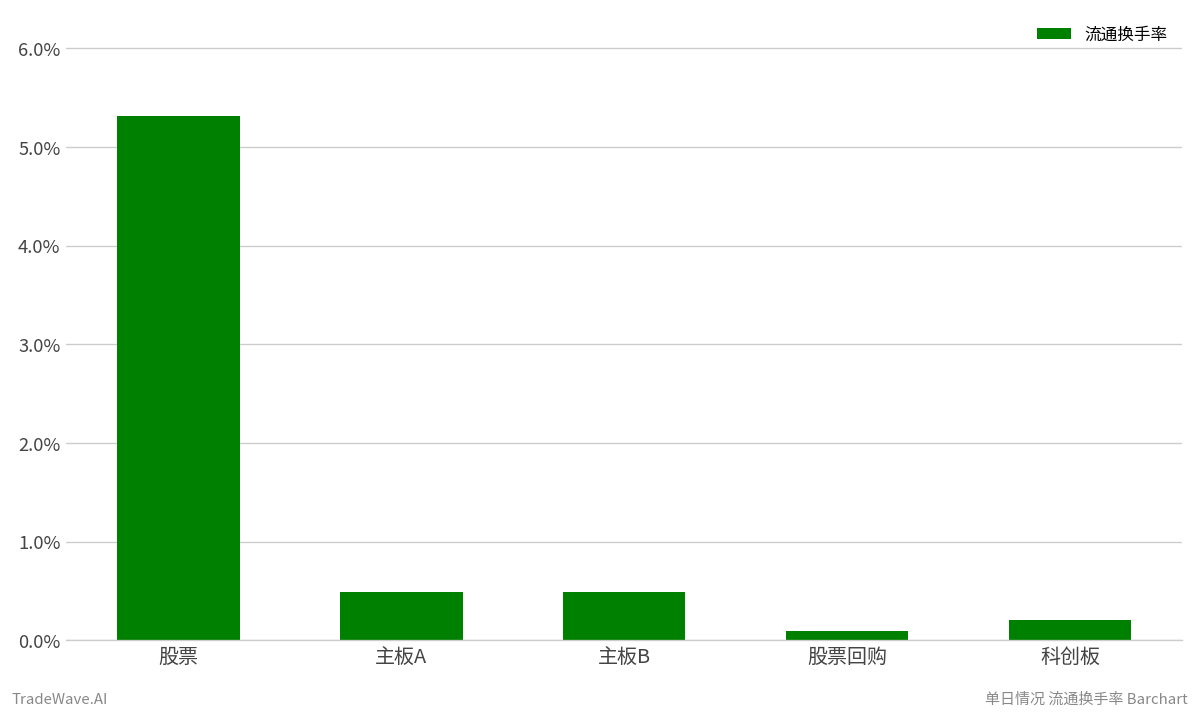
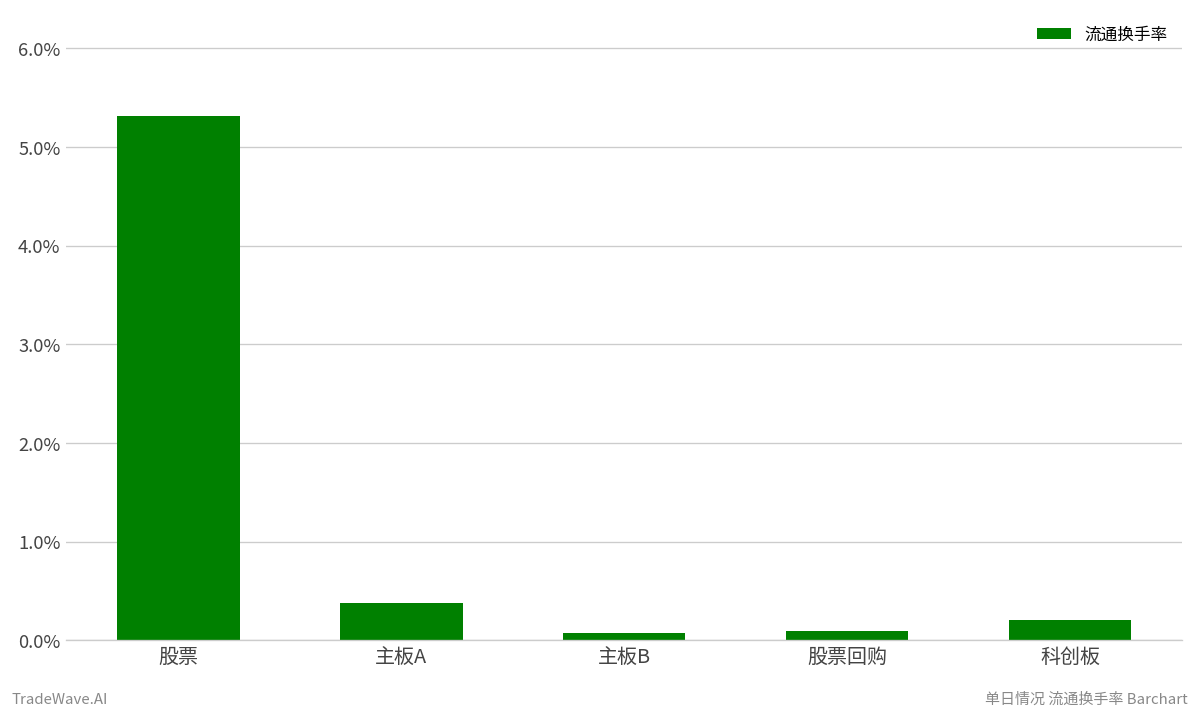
主板A: 0.5% -> 0.4%
主板B: 0.5% -> 0.1%
